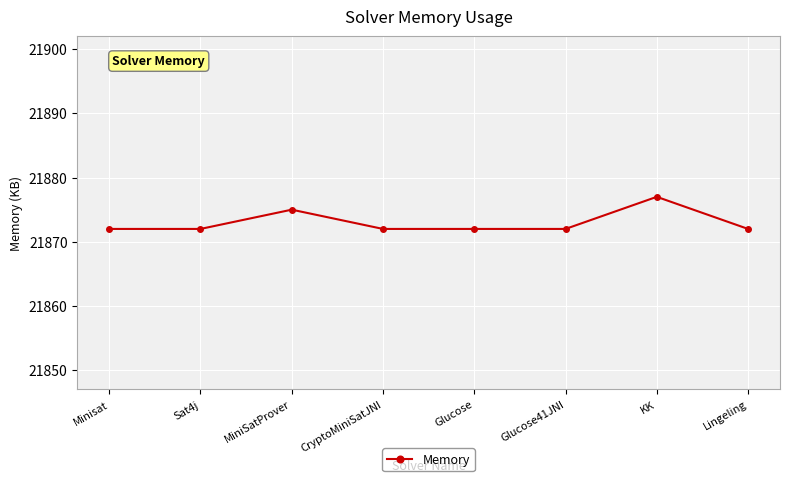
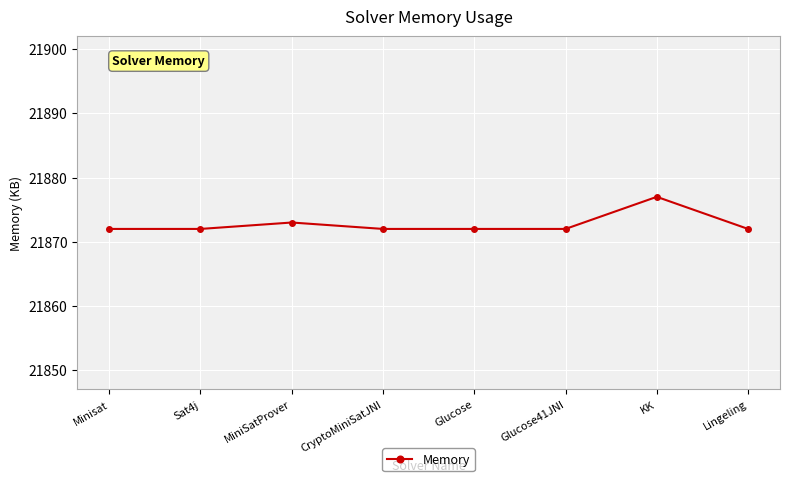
MiniSatProver: 21875 -> 21873
